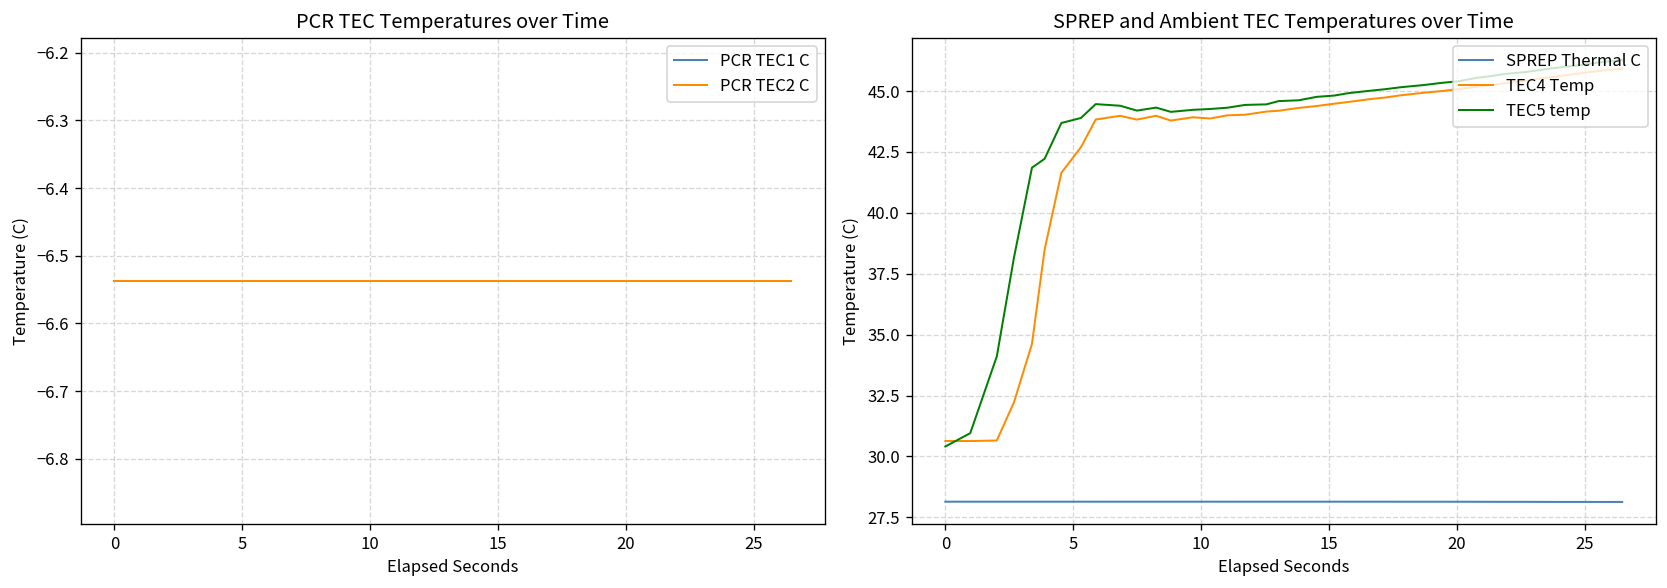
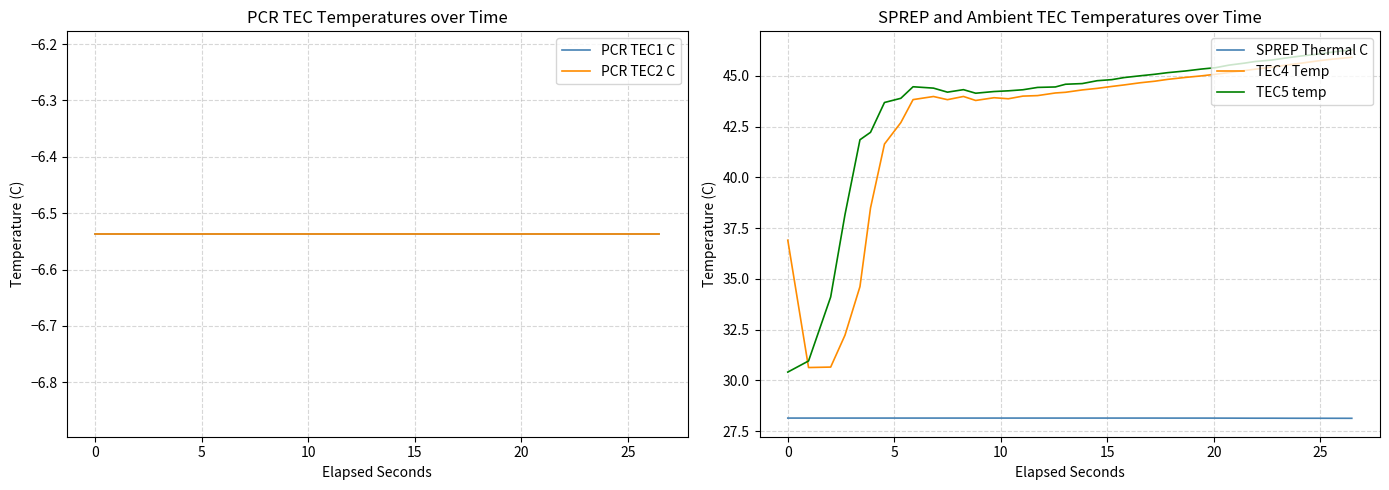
SPREP and Ambient TEC Temperatures over Time, TEC4 Temp, 0: 30.6 -> 36.9
